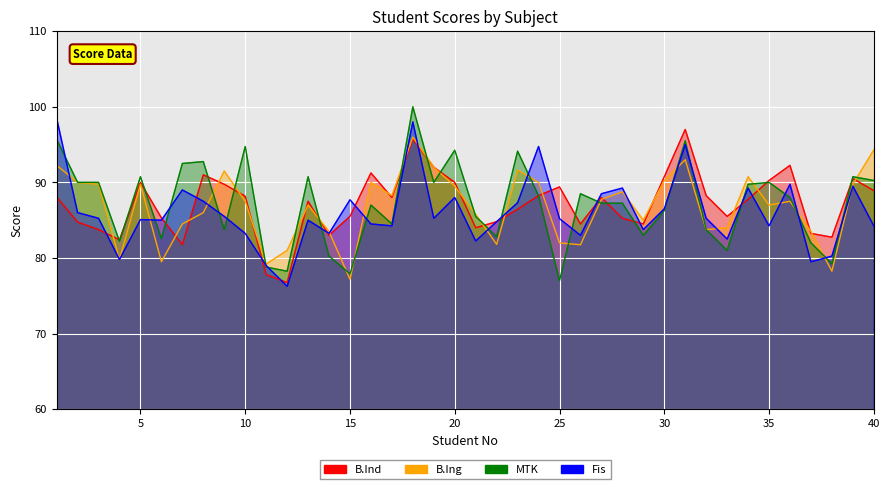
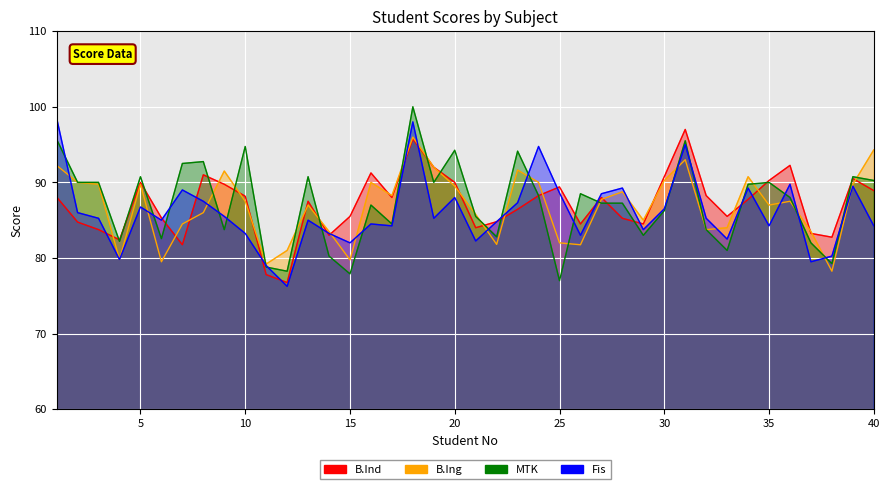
Fis, 5: 85 -> 87
B.Ing, 15: 77 -> 80
Fis, 15: 88 -> 82
Fis, 25: 85 -> 89
